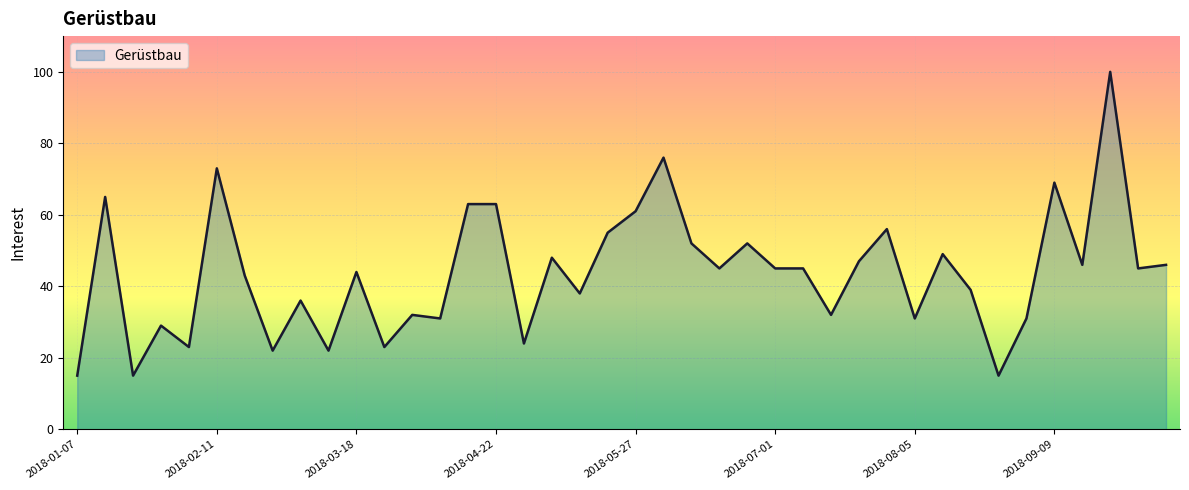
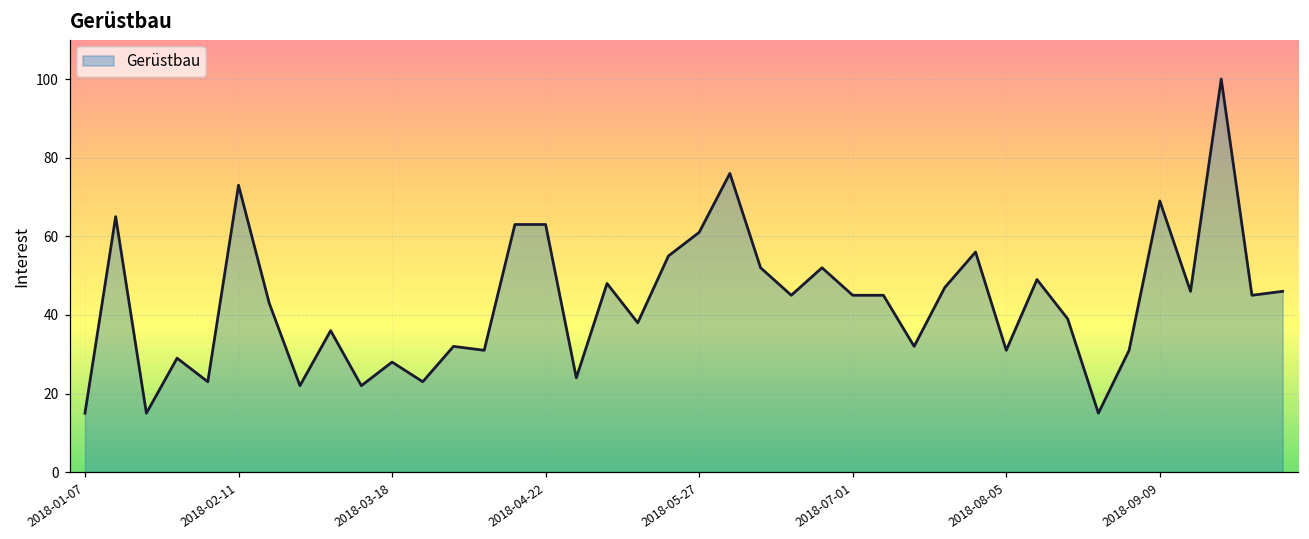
2018-03-18: 44 -> 28
